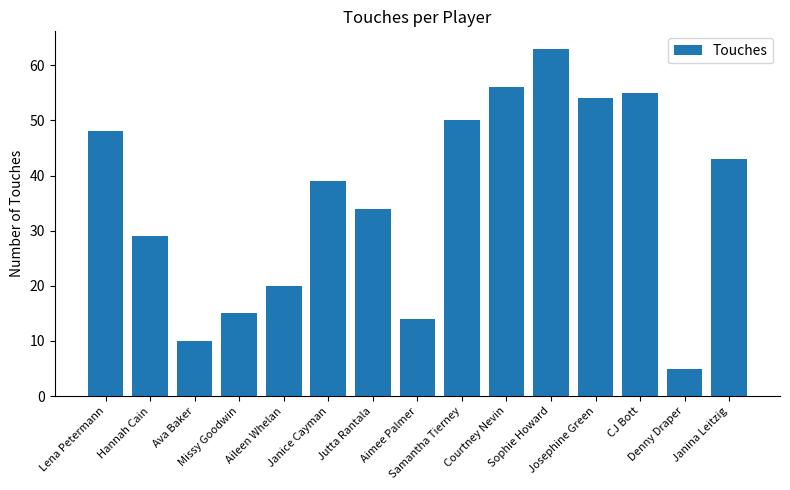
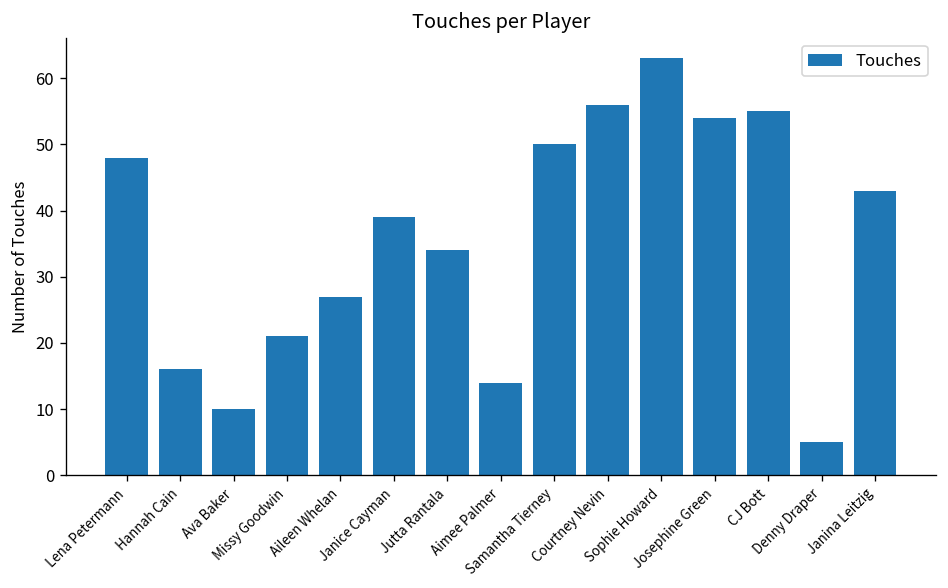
Hannah Cain: 29 -> 16
Missy Goodwin: 15 -> 21
Aileen Whelan: 20 -> 27
